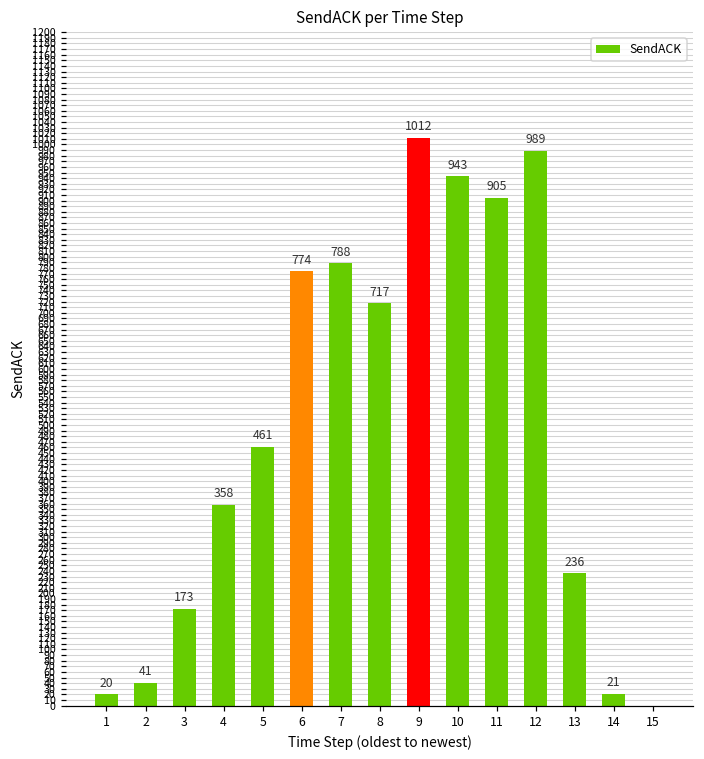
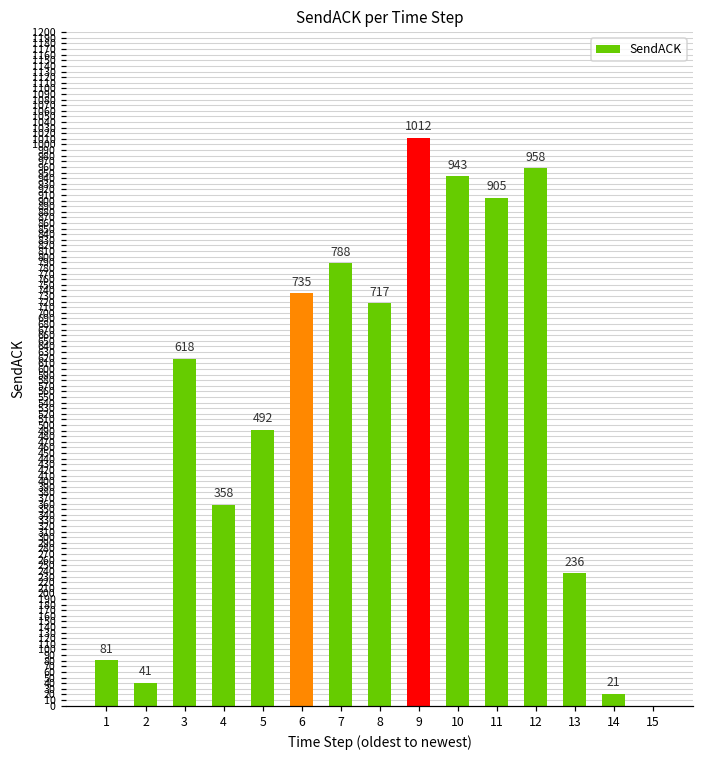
1: 20 -> 81
3: 173 -> 618
5: 461 -> 492
6: 774 -> 735
12: 989 -> 958
